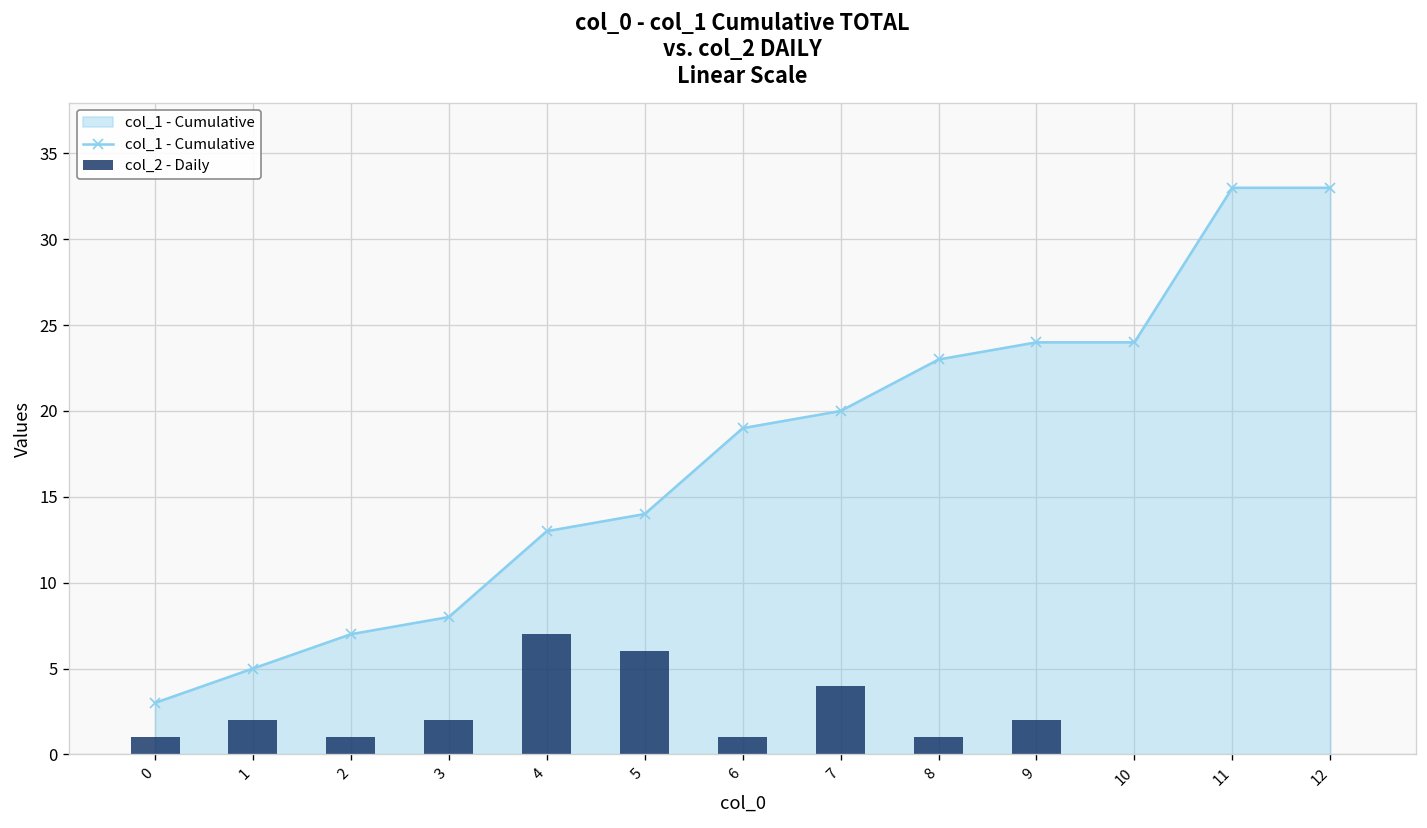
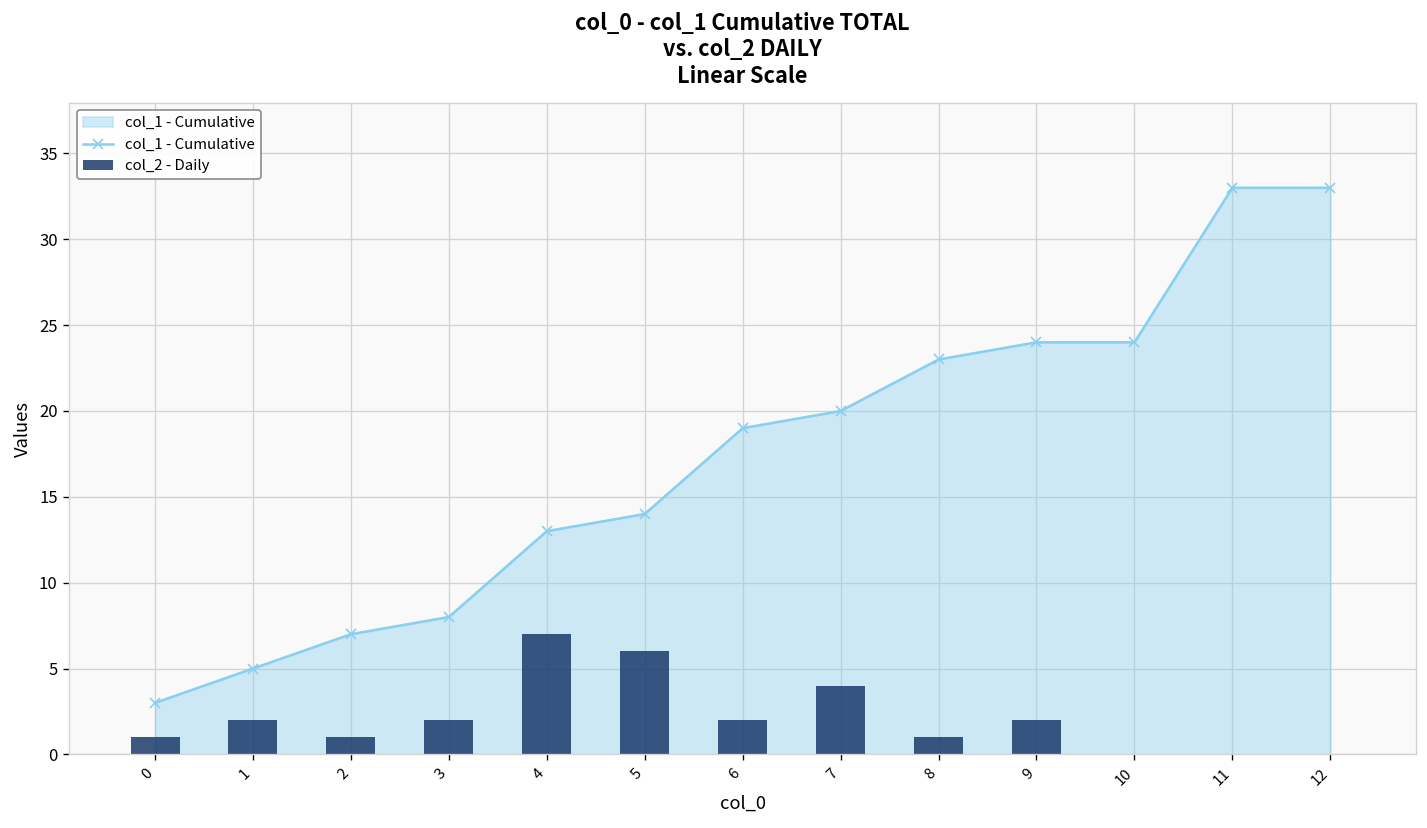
col_2 - Daily, 6: 1 -> 2
